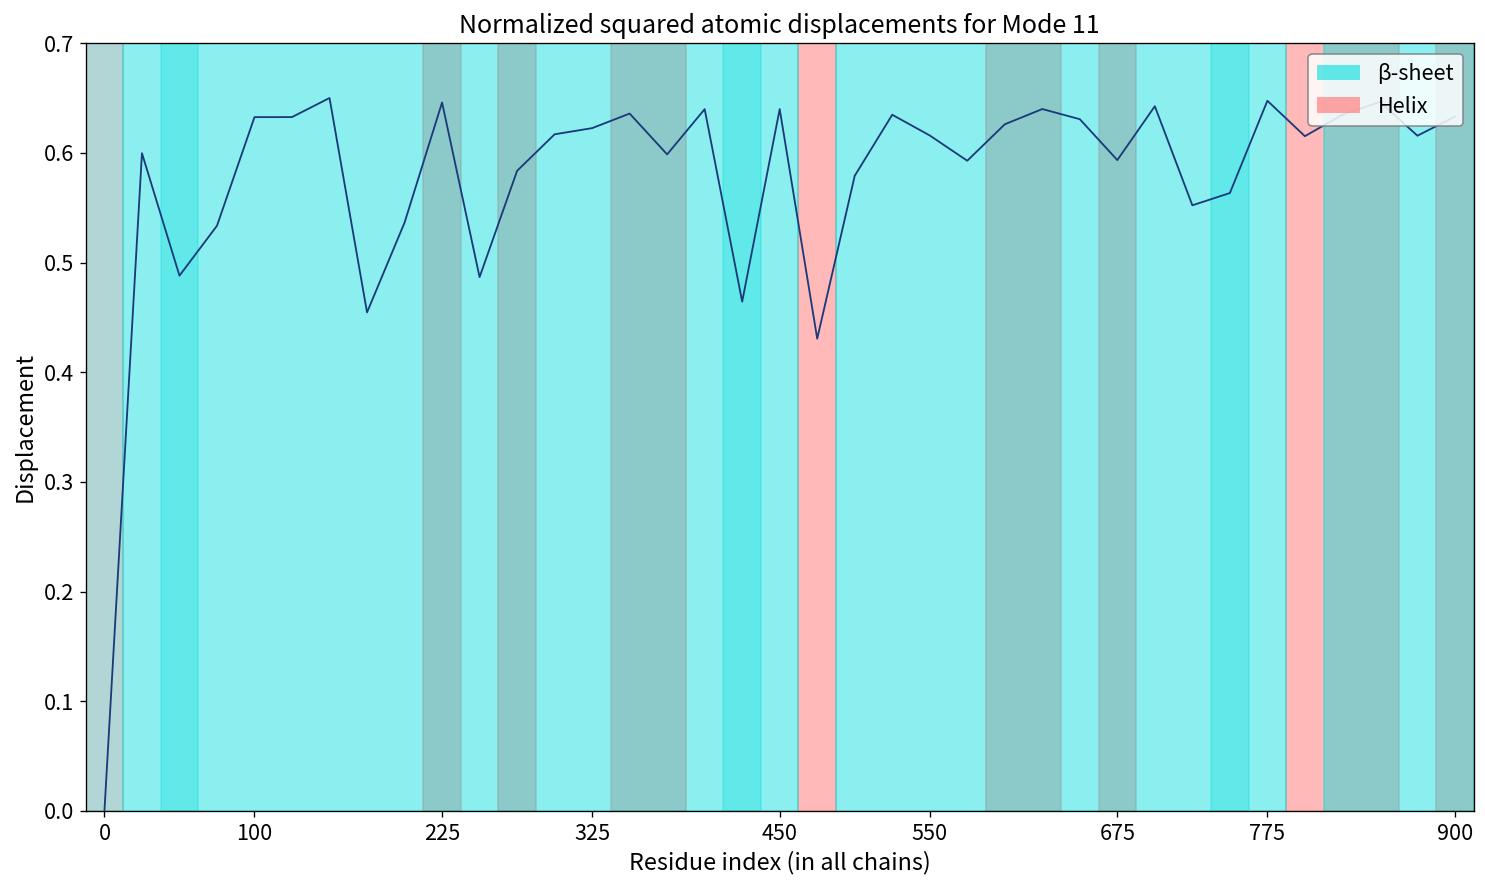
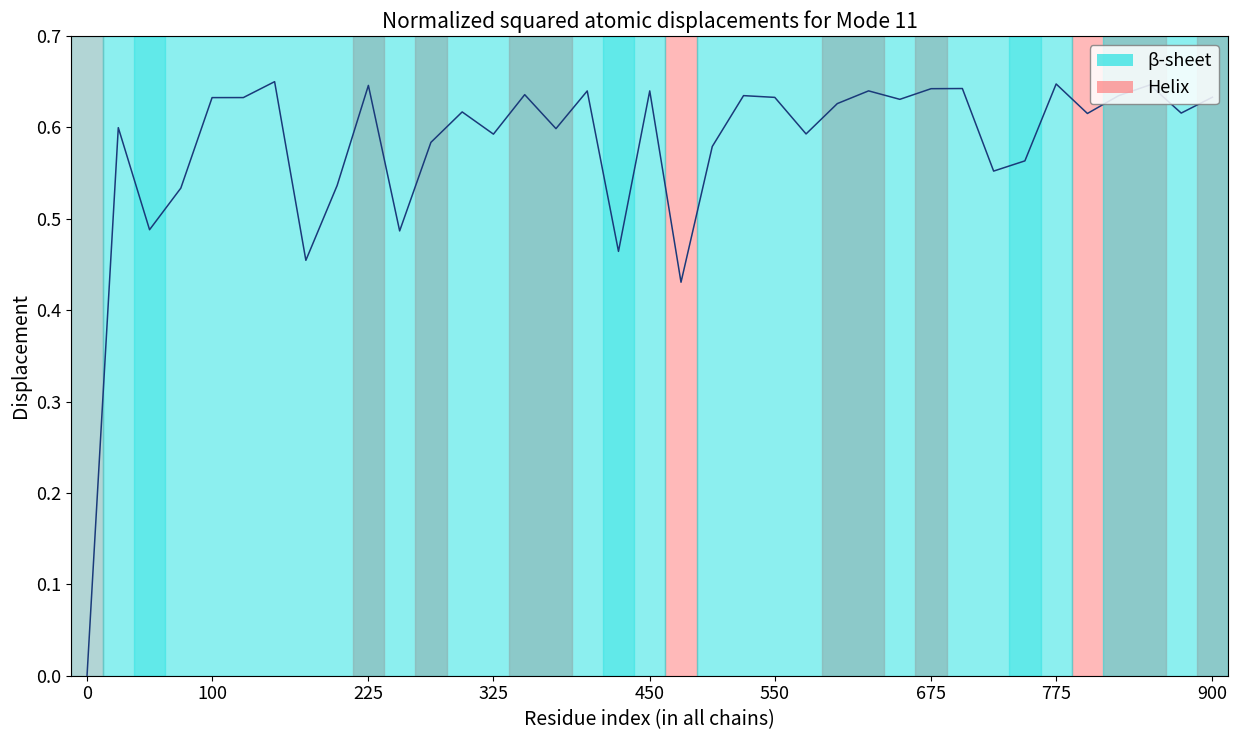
325: 0.62 -> 0.59
550: 0.62 -> 0.63
675: 0.59 -> 0.64
